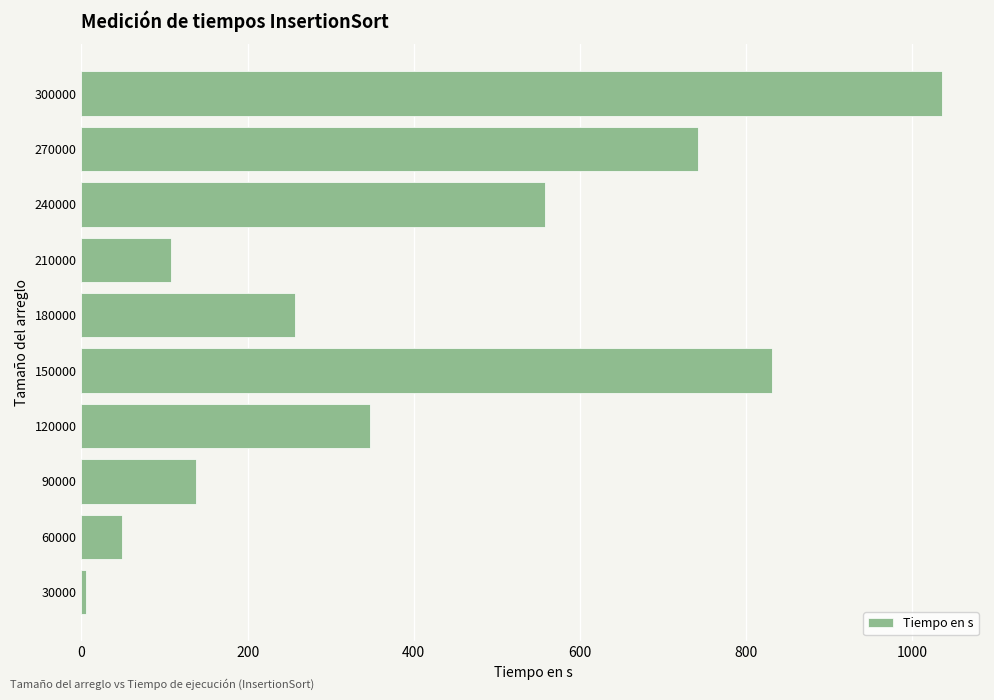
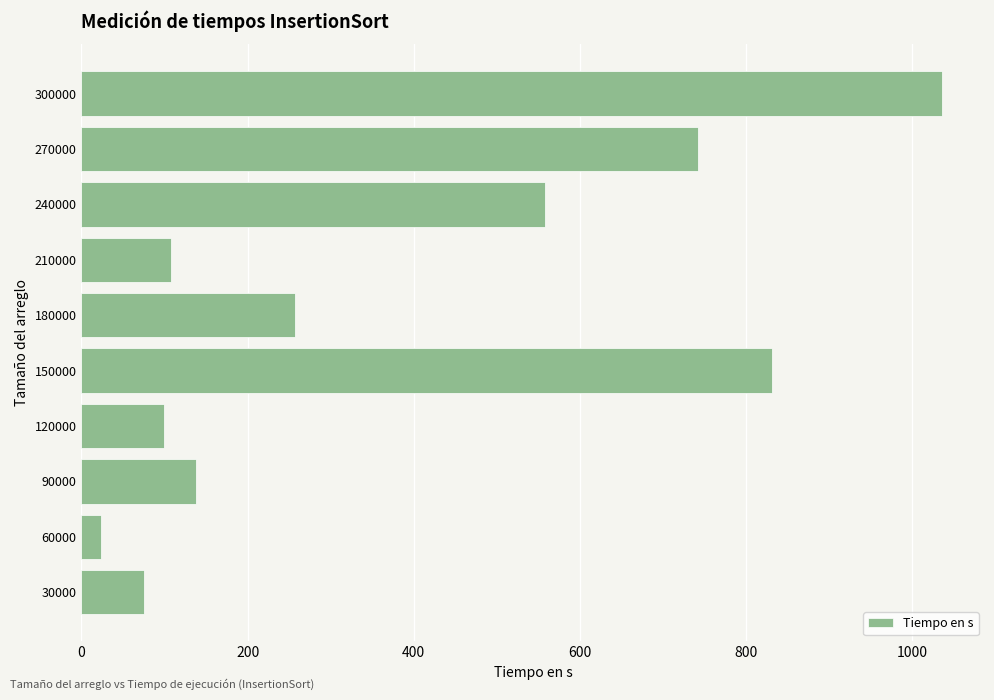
120000: 350 -> 100
60000: 50 -> 20
30000: 10 -> 80
